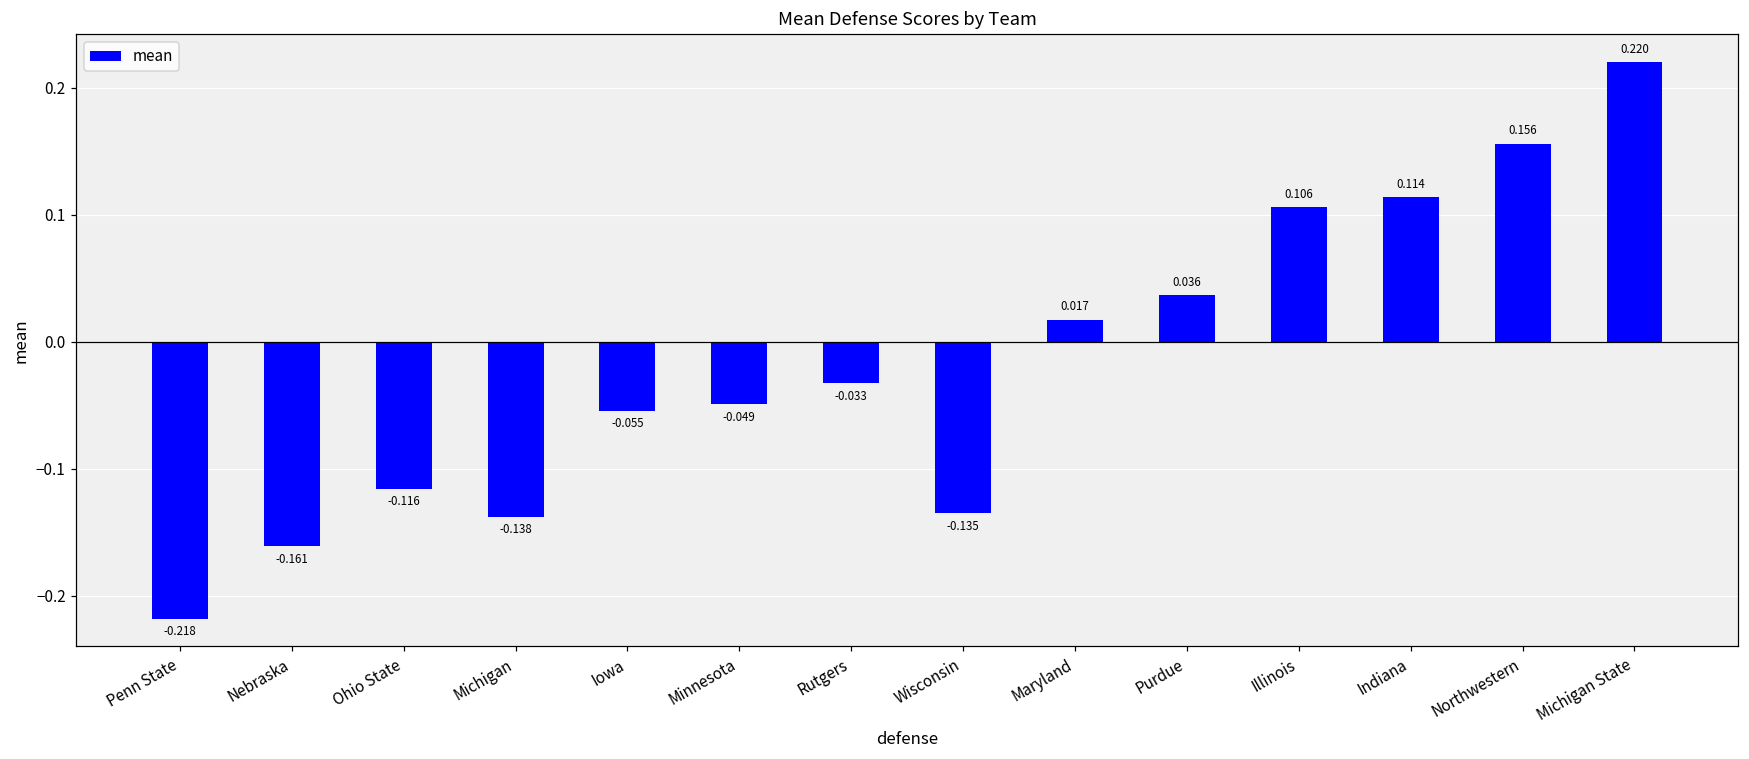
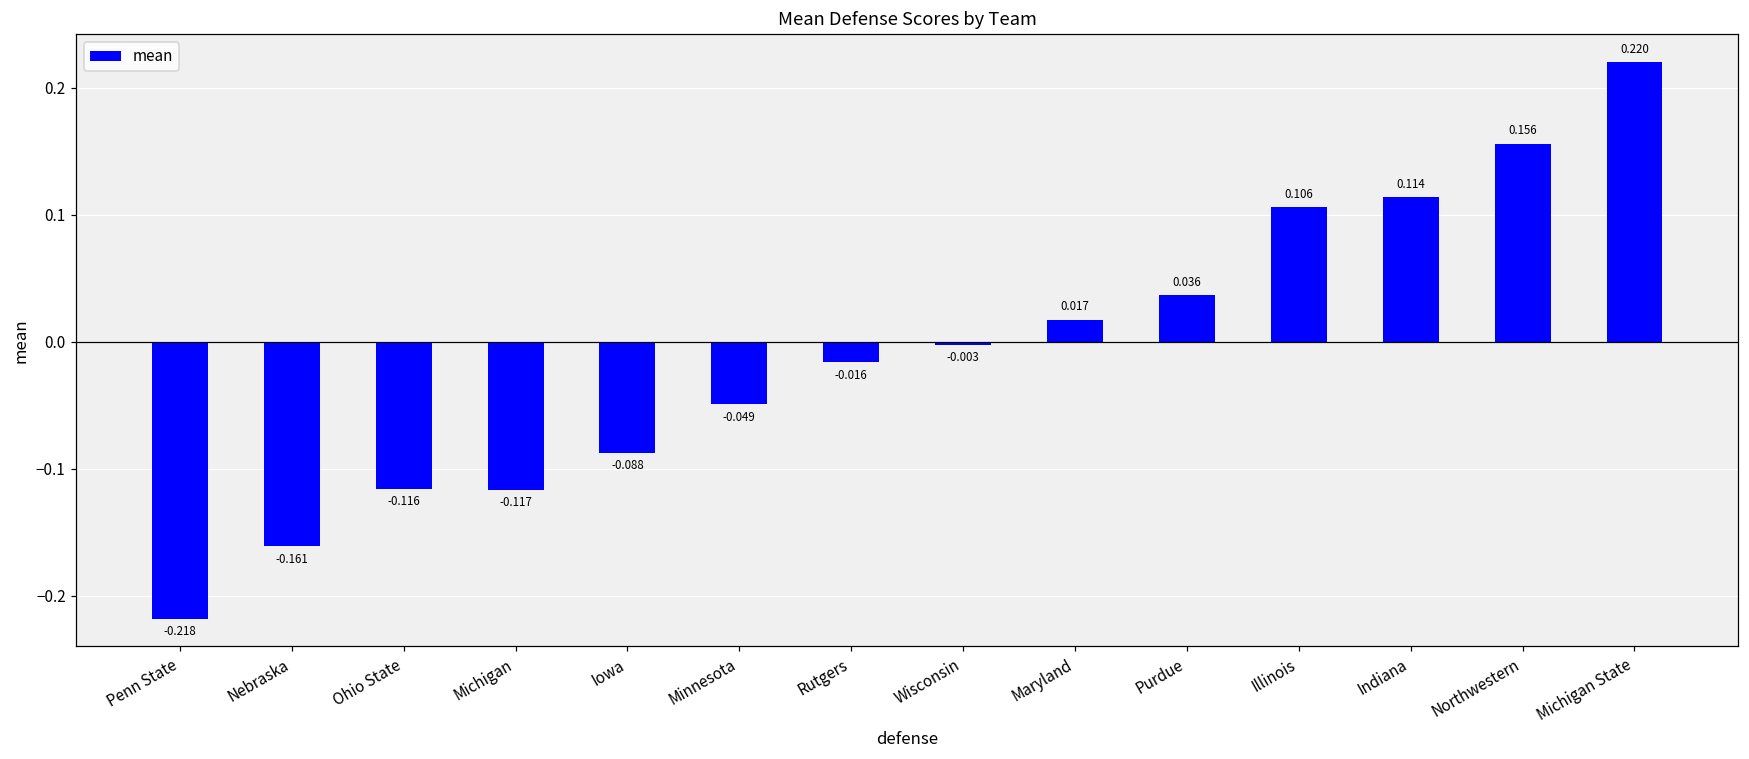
Michigan: -0.138 -> -0.117
Iowa: -0.055 -> -0.088
Rutgers: -0.033 -> -0.016
Wisconsin: -0.135 -> -0.003
